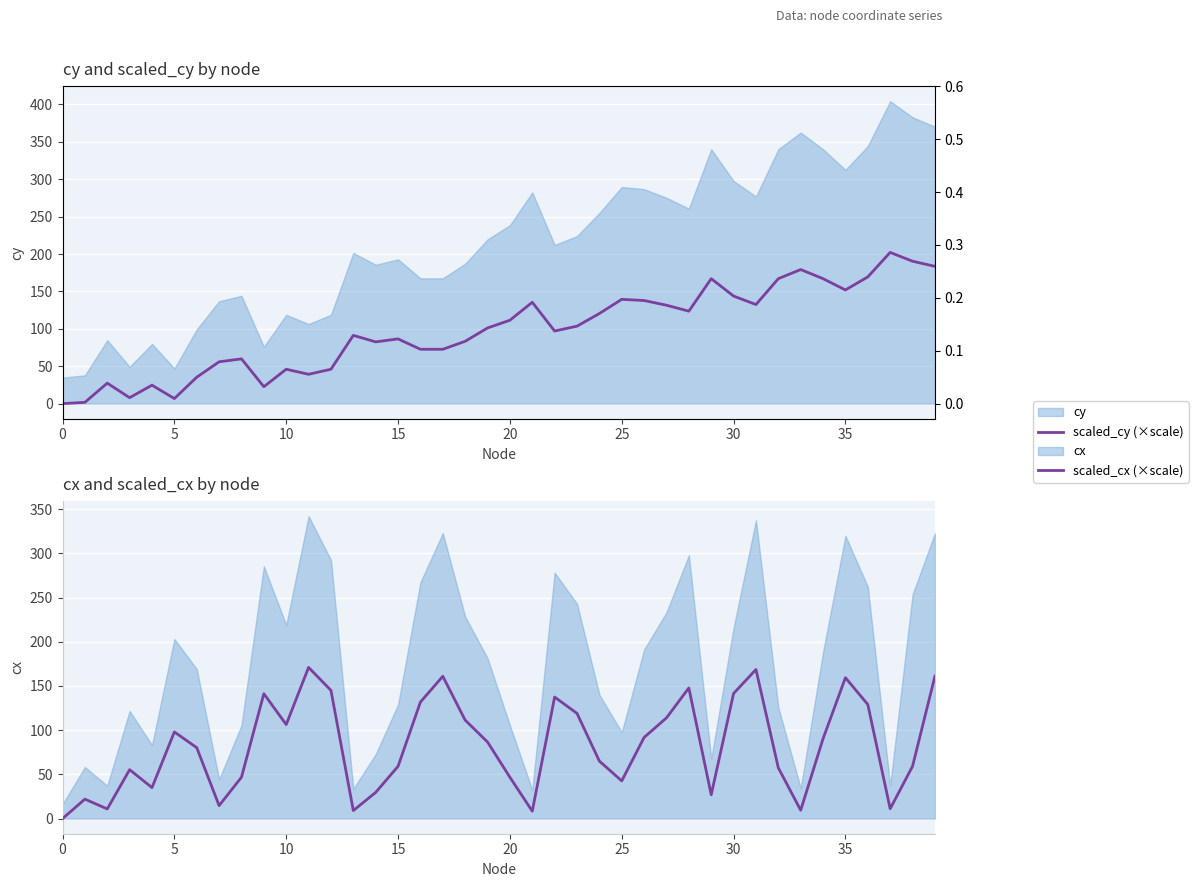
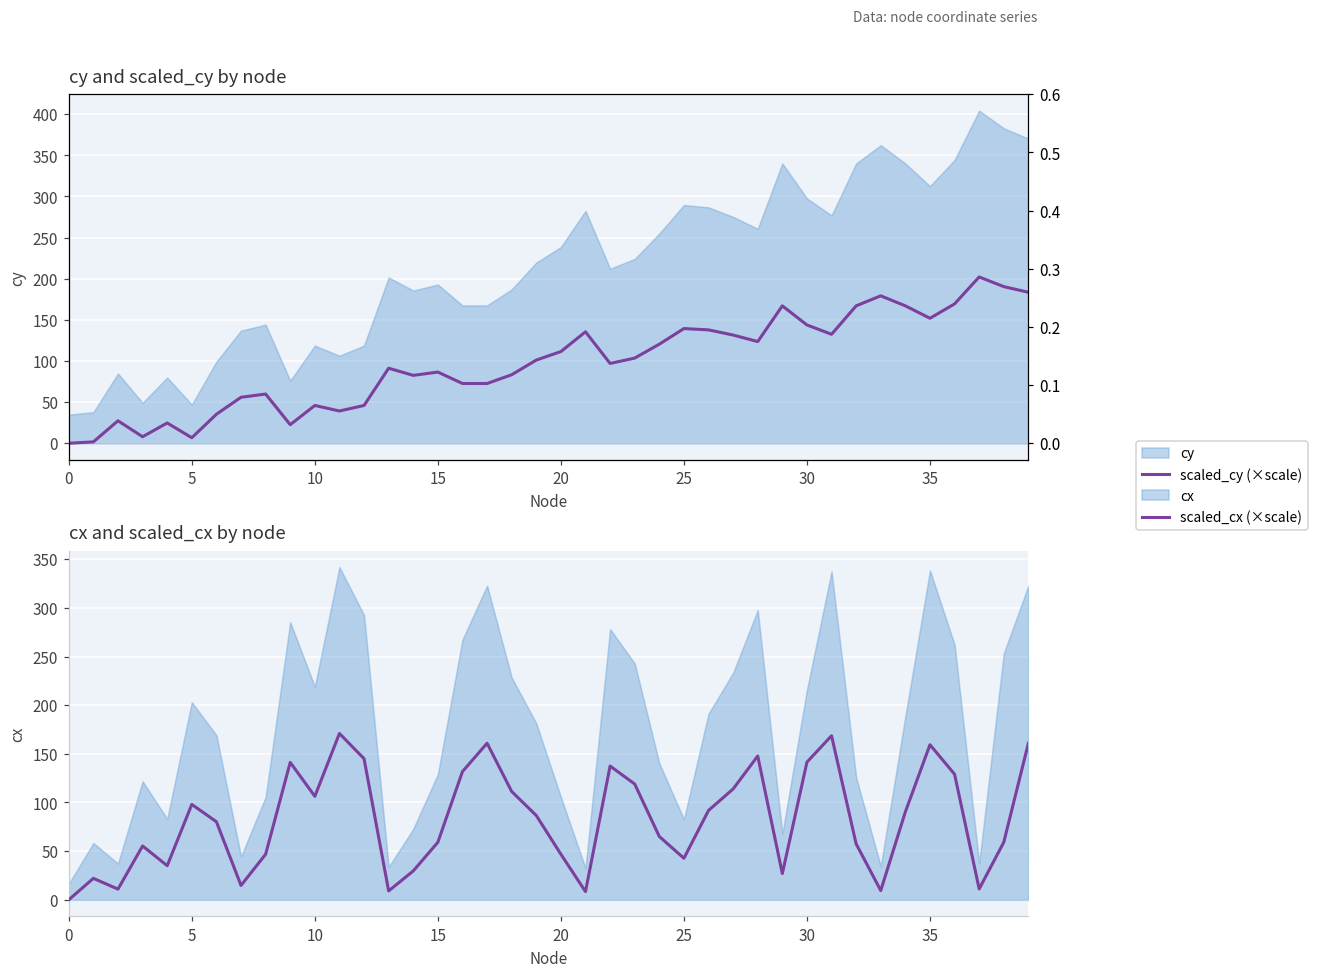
cx and scaled_cx by node, cx, 25: 100 -> 80
cx and scaled_cx by node, cx, 35: 320 -> 340
